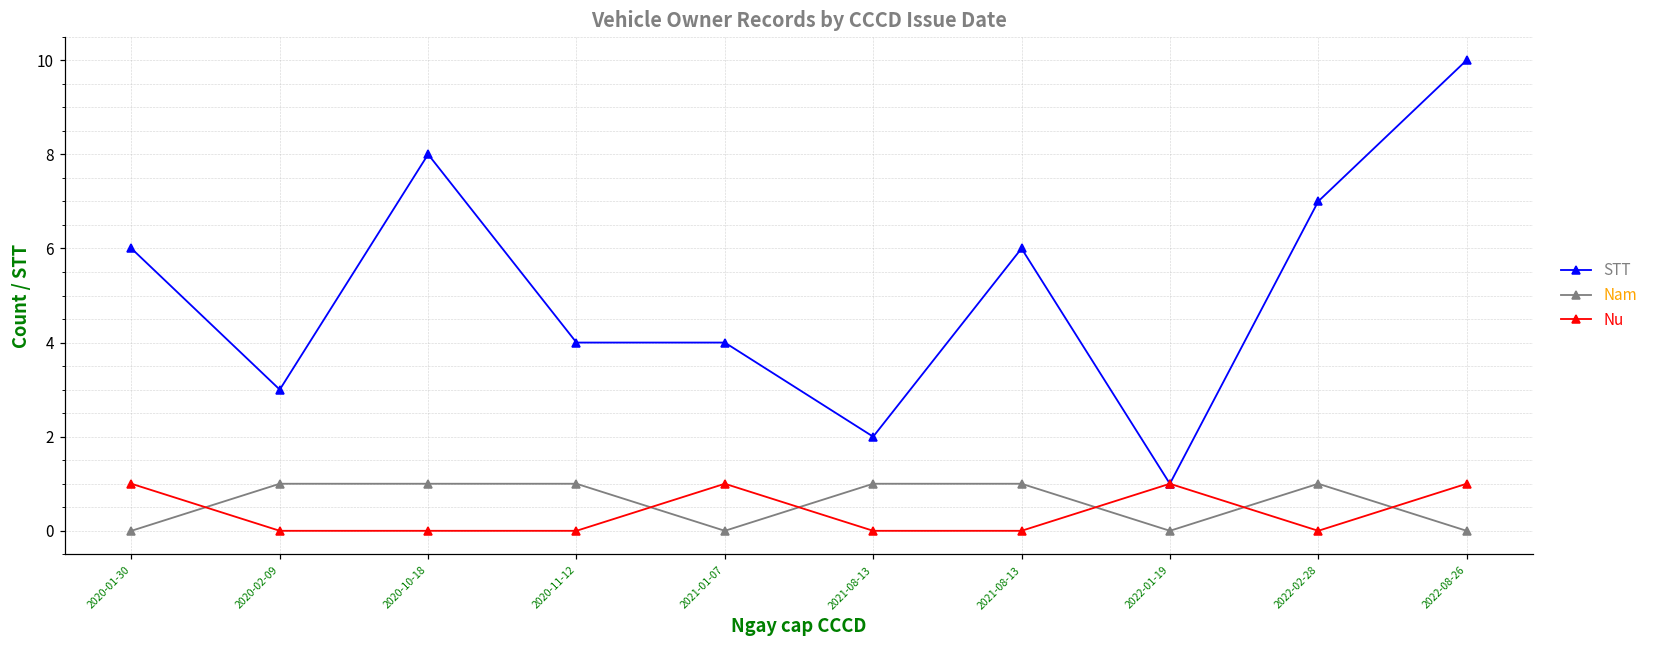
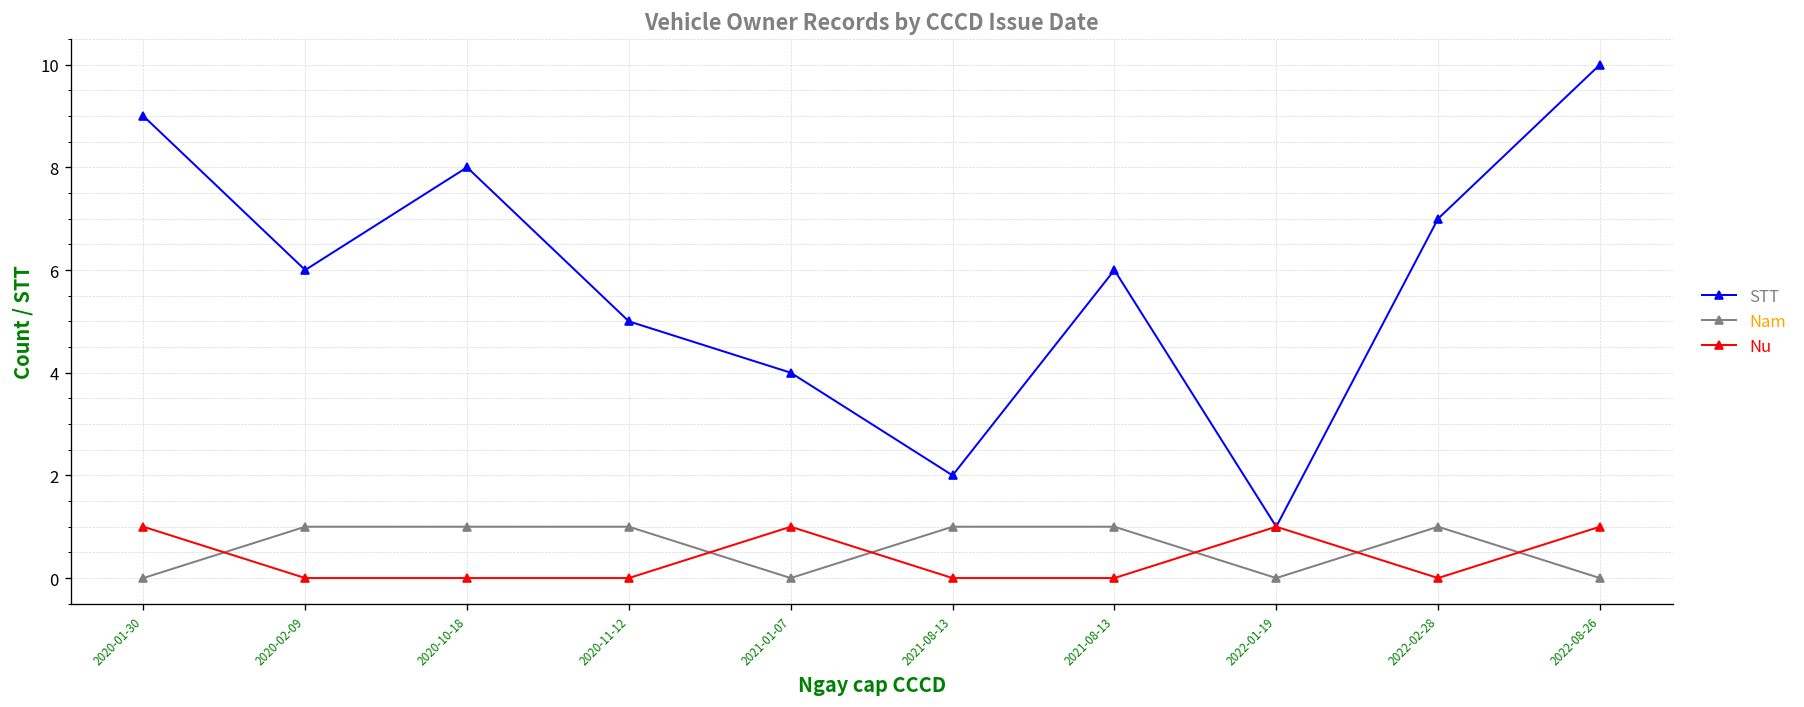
STT, 2020-01-30: 6 -> 9
STT, 2020-02-09: 3 -> 6
STT, 2020-11-12: 4 -> 5
